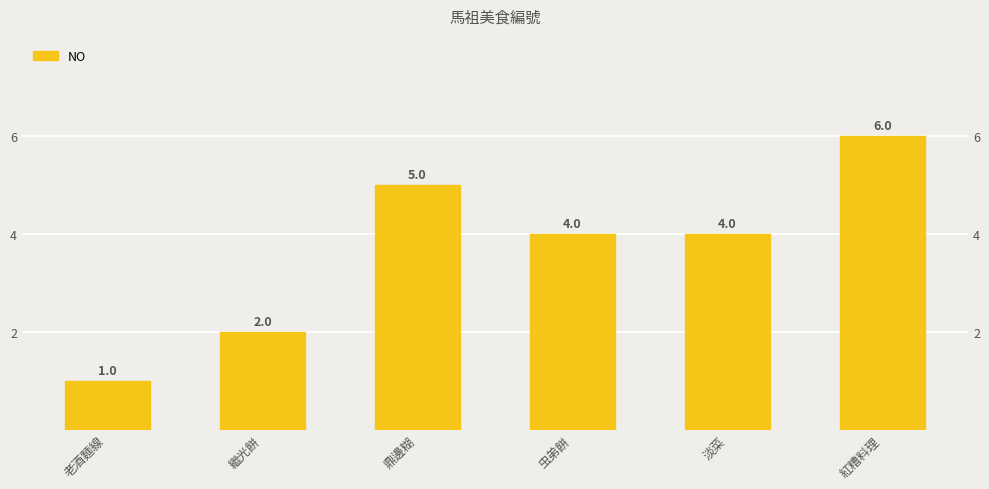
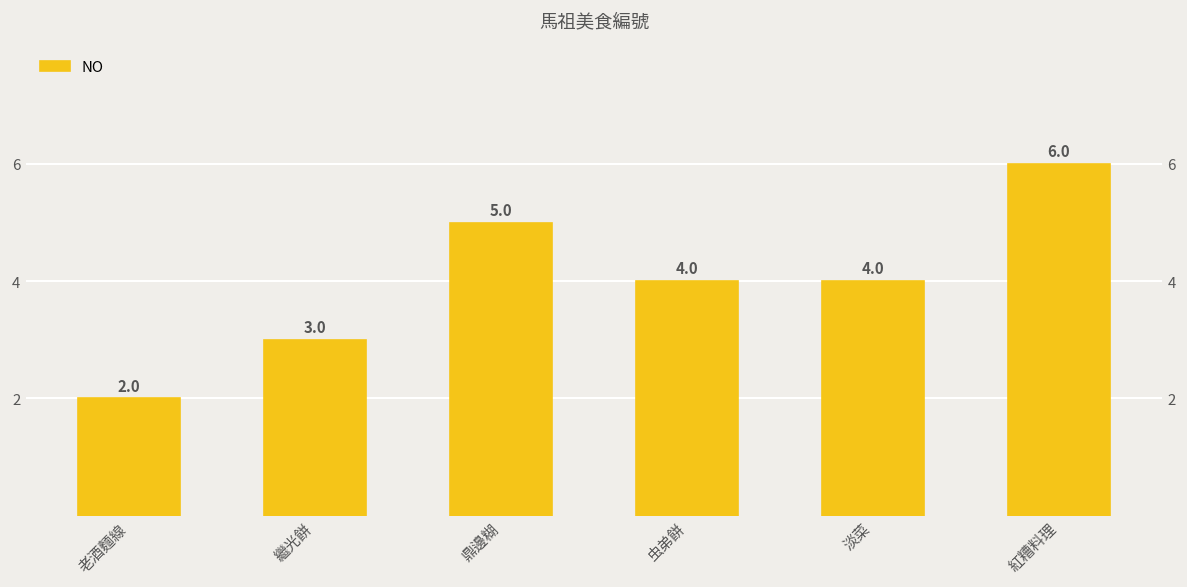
老酒麵線: 1.0 -> 2.0
繼光餅: 2.0 -> 3.0
